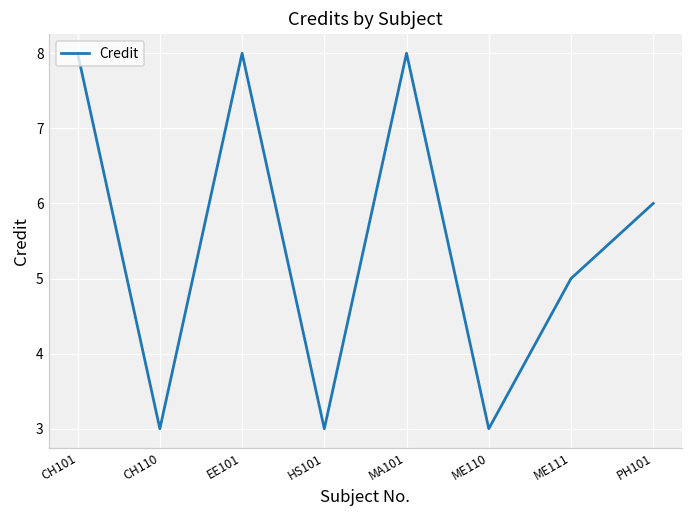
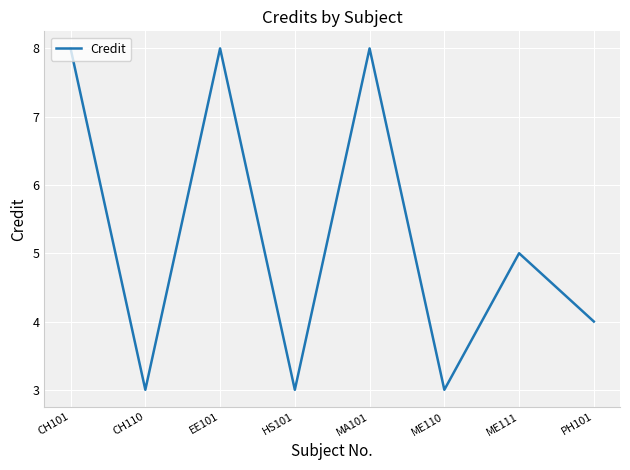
PH101: 6 -> 4
